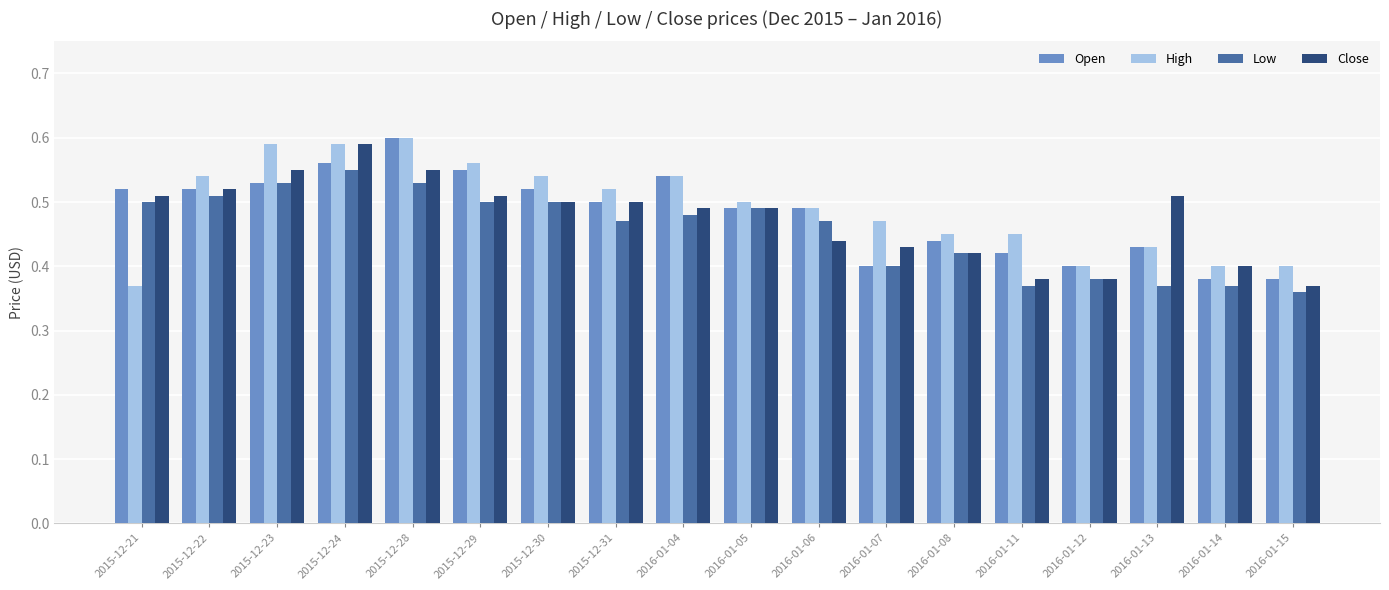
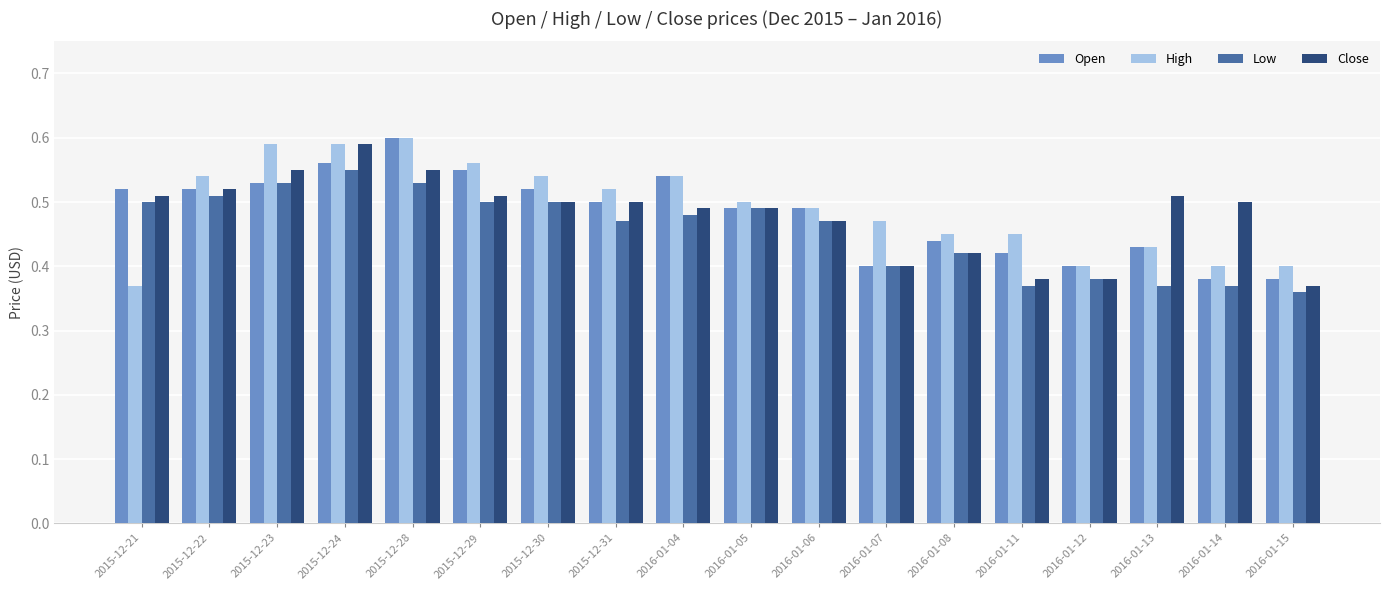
Close, 2016-01-06: 0.44 -> 0.47
Close, 2016-01-07: 0.43 -> 0.40
Close, 2016-01-14: 0.4 -> 0.5
